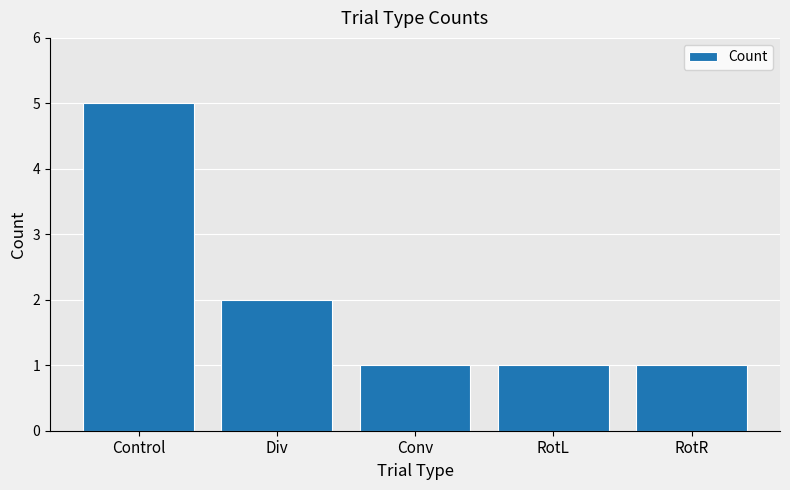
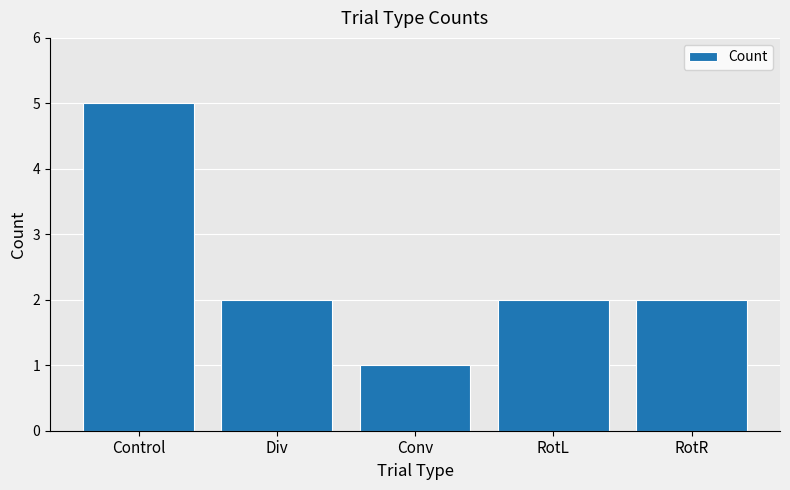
RotL: 1 -> 2
RotR: 1 -> 2
